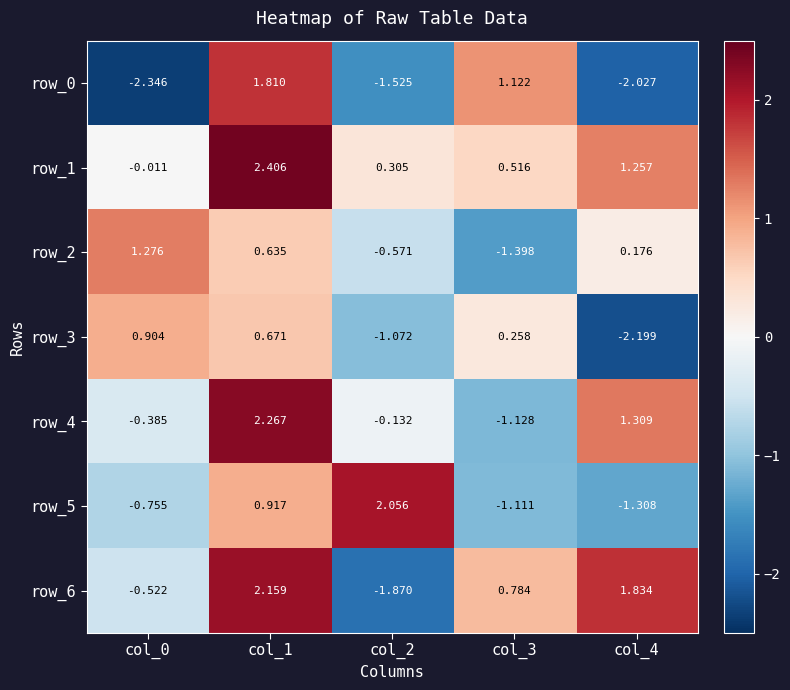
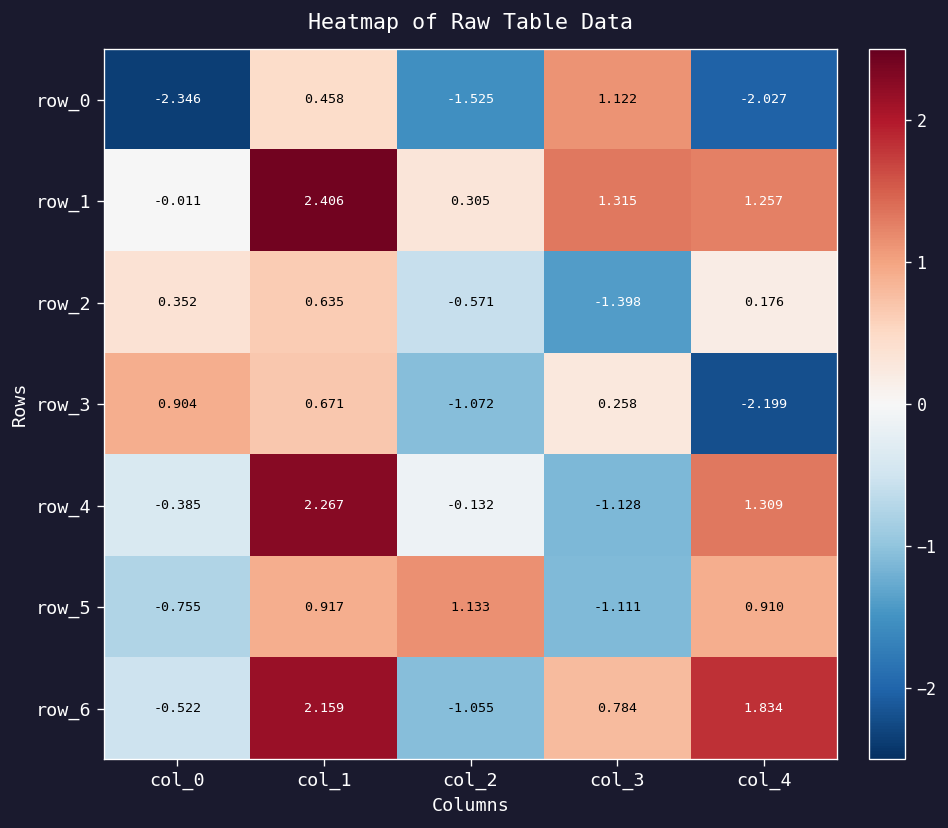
row_0, col_1: 1.810 -> 0.458
row_1, col_3: 0.516 -> 1.315
row_2, col_0: 1.276 -> 0.352
row_5, col_2: 2.056 -> 1.133
row_5, col_4: -1.308 -> 0.910
row_6, col_2: -1.870 -> -1.055
